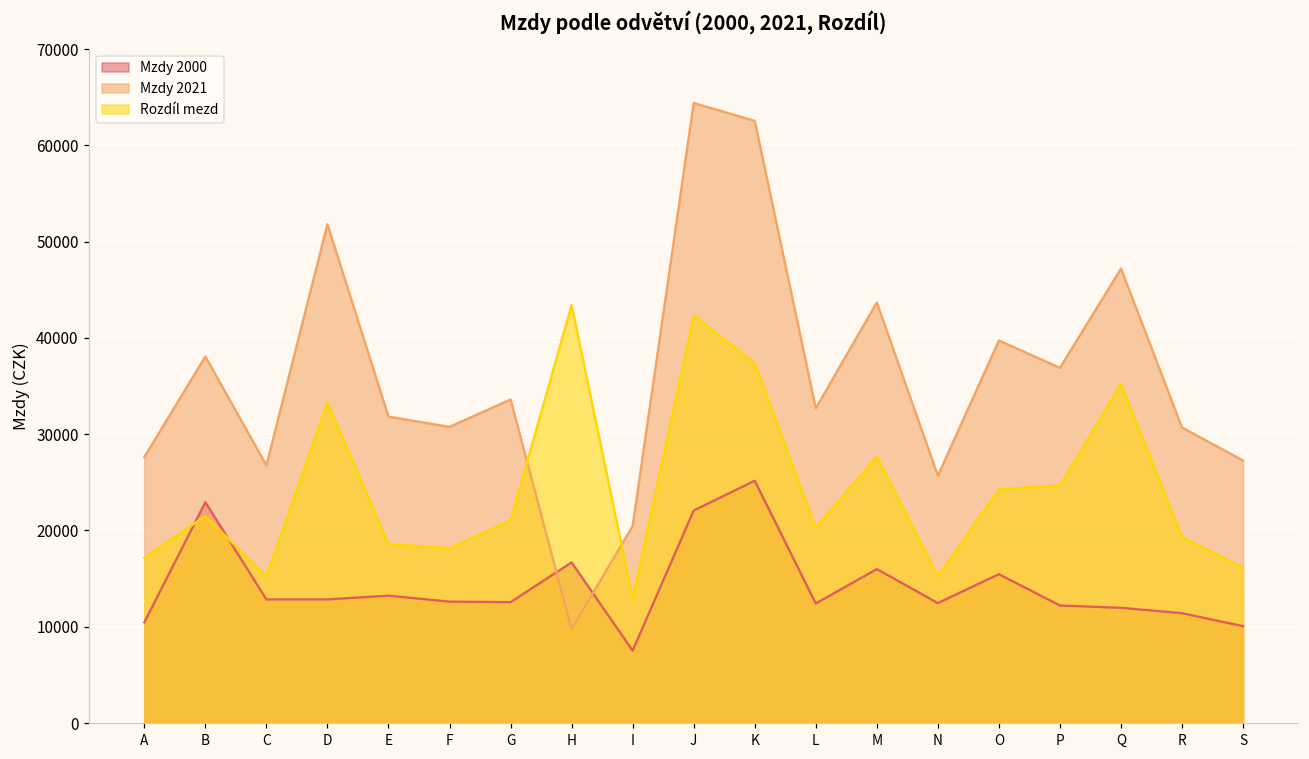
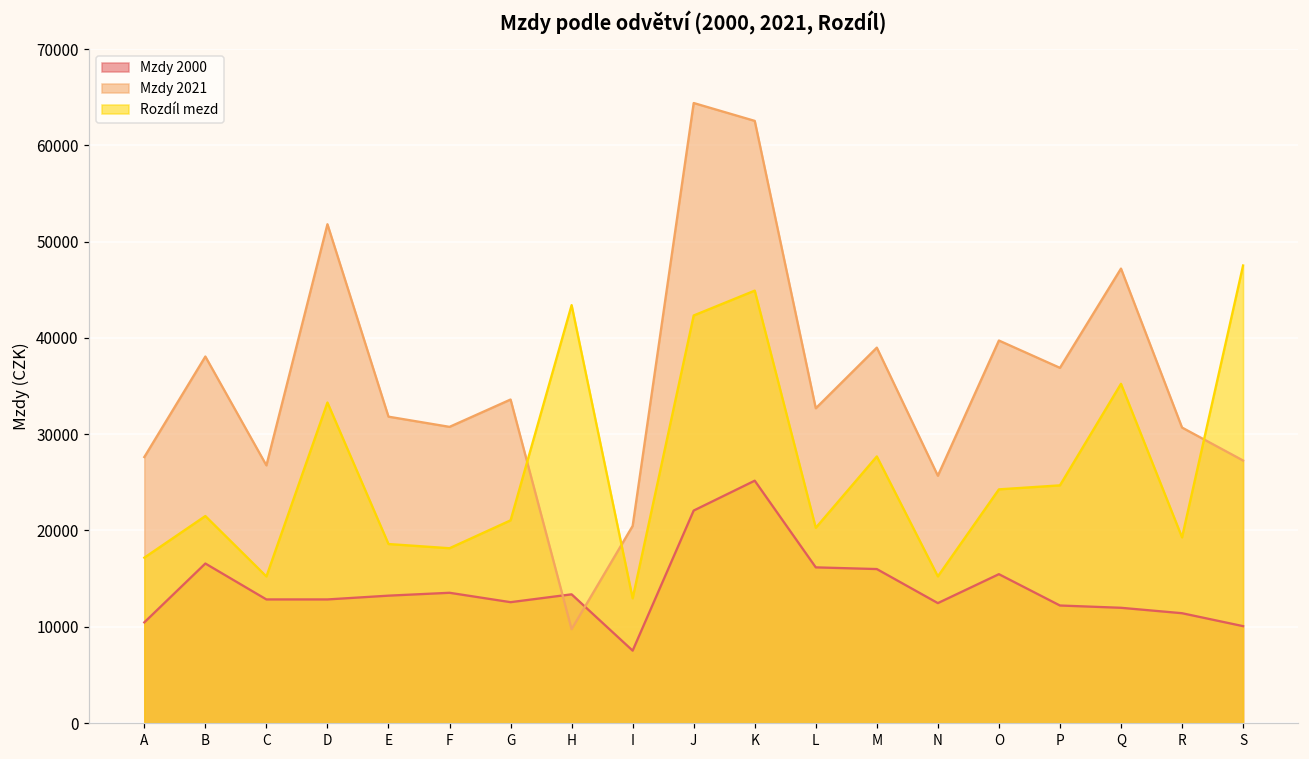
Mzdy 2000, B: 23000 -> 17000
Mzdy 2000, F: 13000 -> 14000
Mzdy 2000, H: 17000 -> 13000
Rozdíl mezd, K: 37000 -> 45000
Mzdy 2000, L: 12000 -> 16000
Mzdy 2021, M: 44000 -> 39000
Rozdíl mezd, S: 16000 -> 48000
